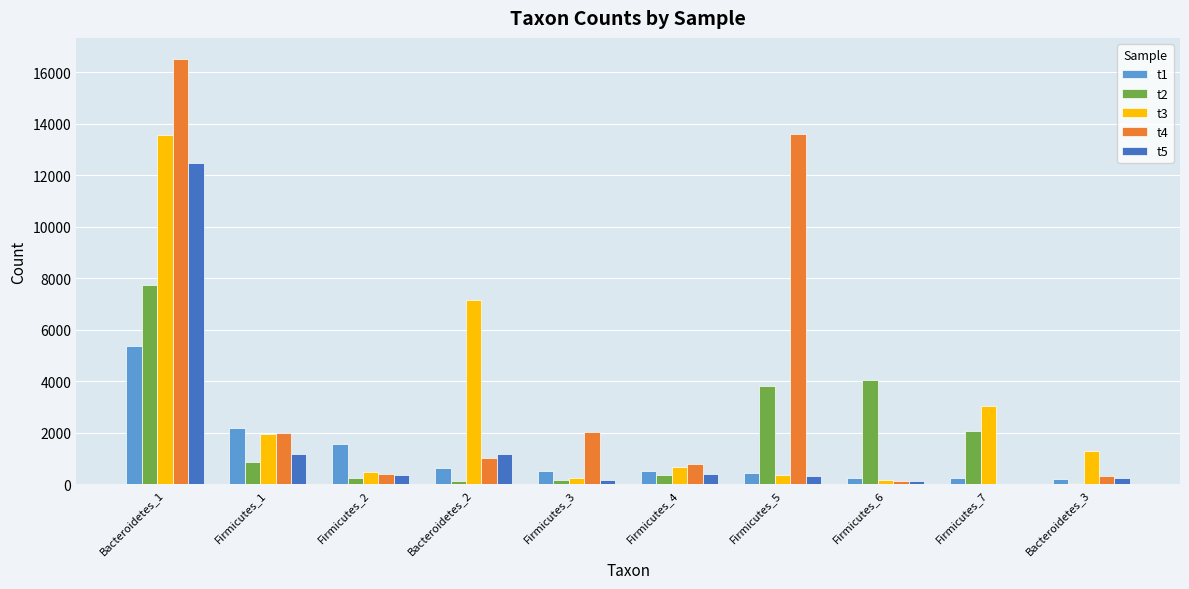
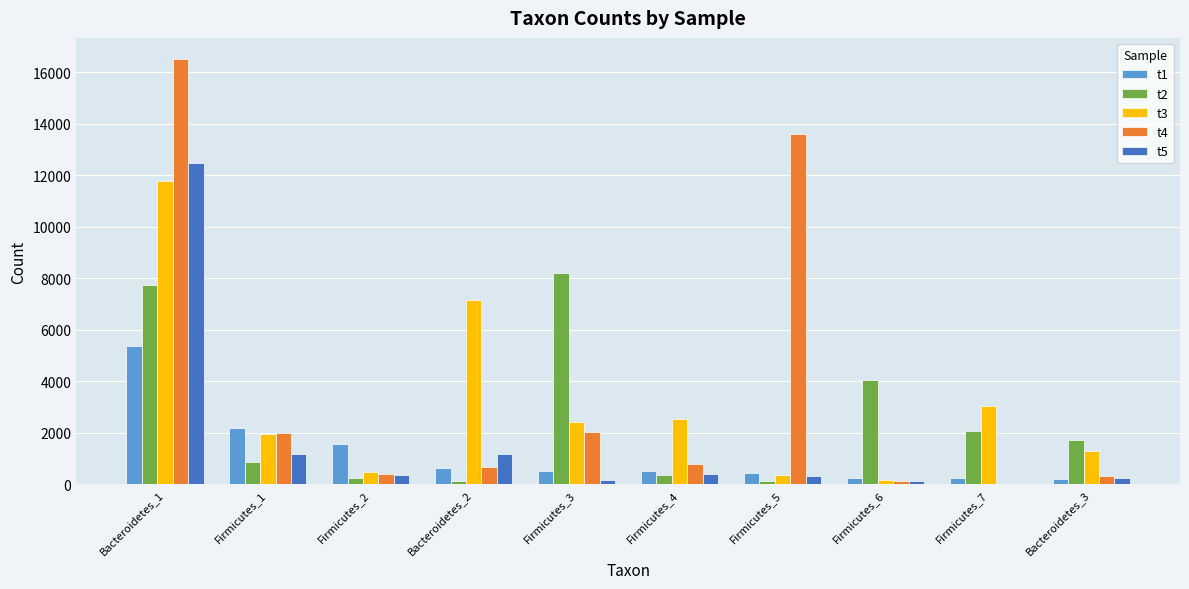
t3, Bacteroidetes_1: 13600 -> 11800
t4, Bacteroidetes_2: 1000 -> 700
t2, Firmicutes_3: 100 -> 8200
t3, Firmicutes_3: 200 -> 2400
t3, Firmicutes_4: 700 -> 2500
t2, Firmicutes_5: 3800 -> 100
t2, Bacteroidetes_3: 100 -> 1700
